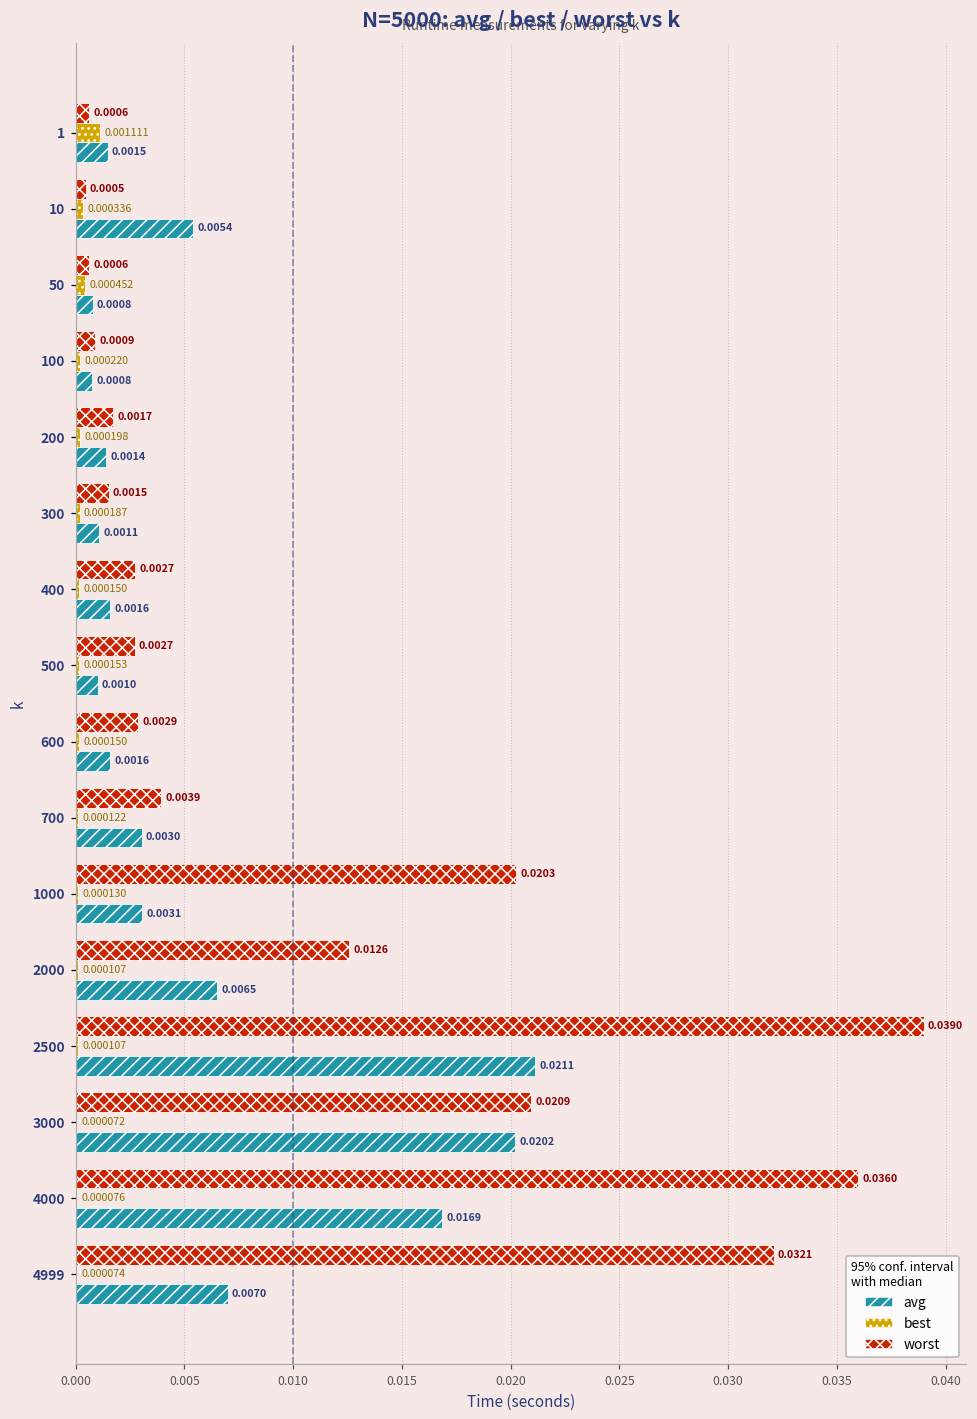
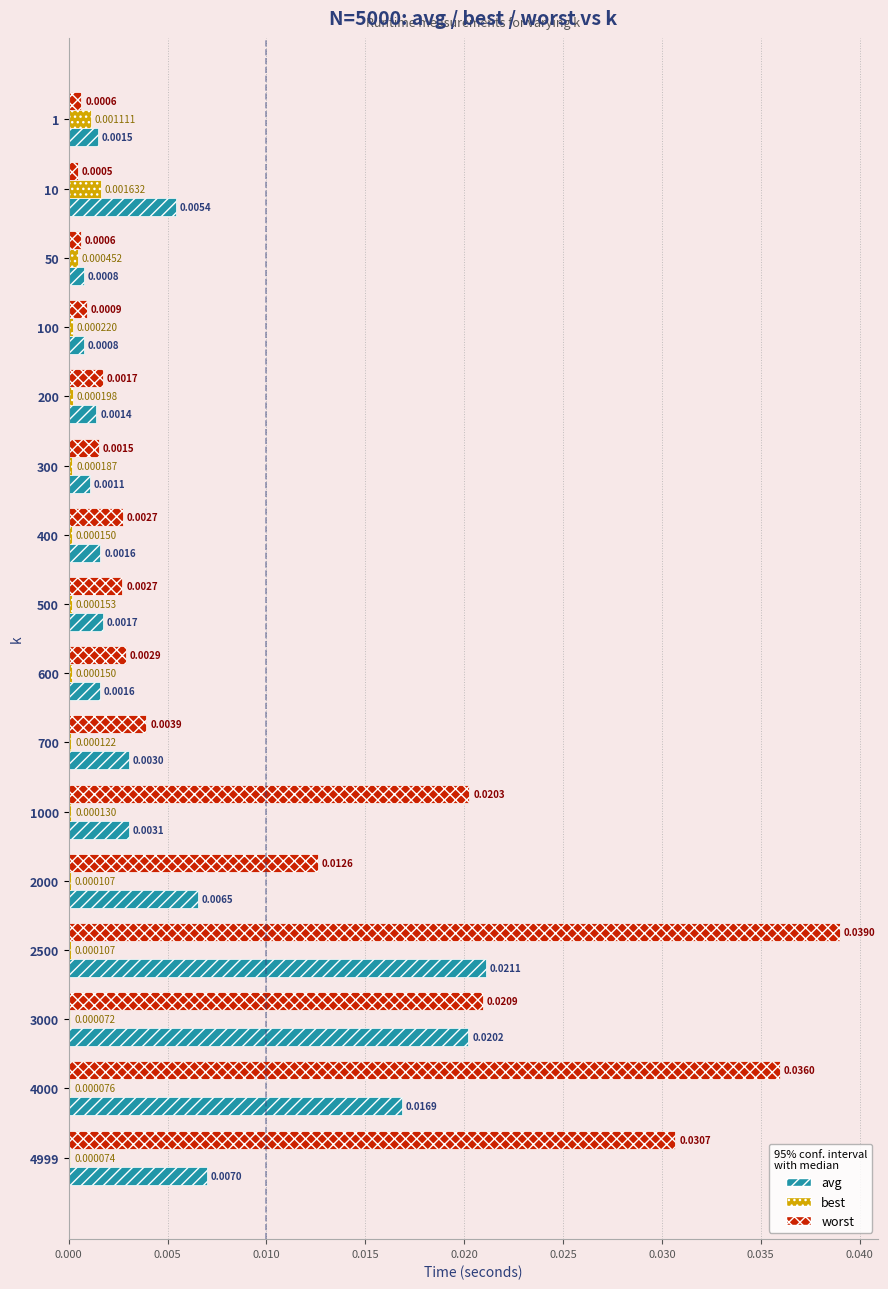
best, 10: 0.000336 -> 0.001632
avg, 500: 0.0010 -> 0.0017
worst, 4999: 0.0321 -> 0.0307
